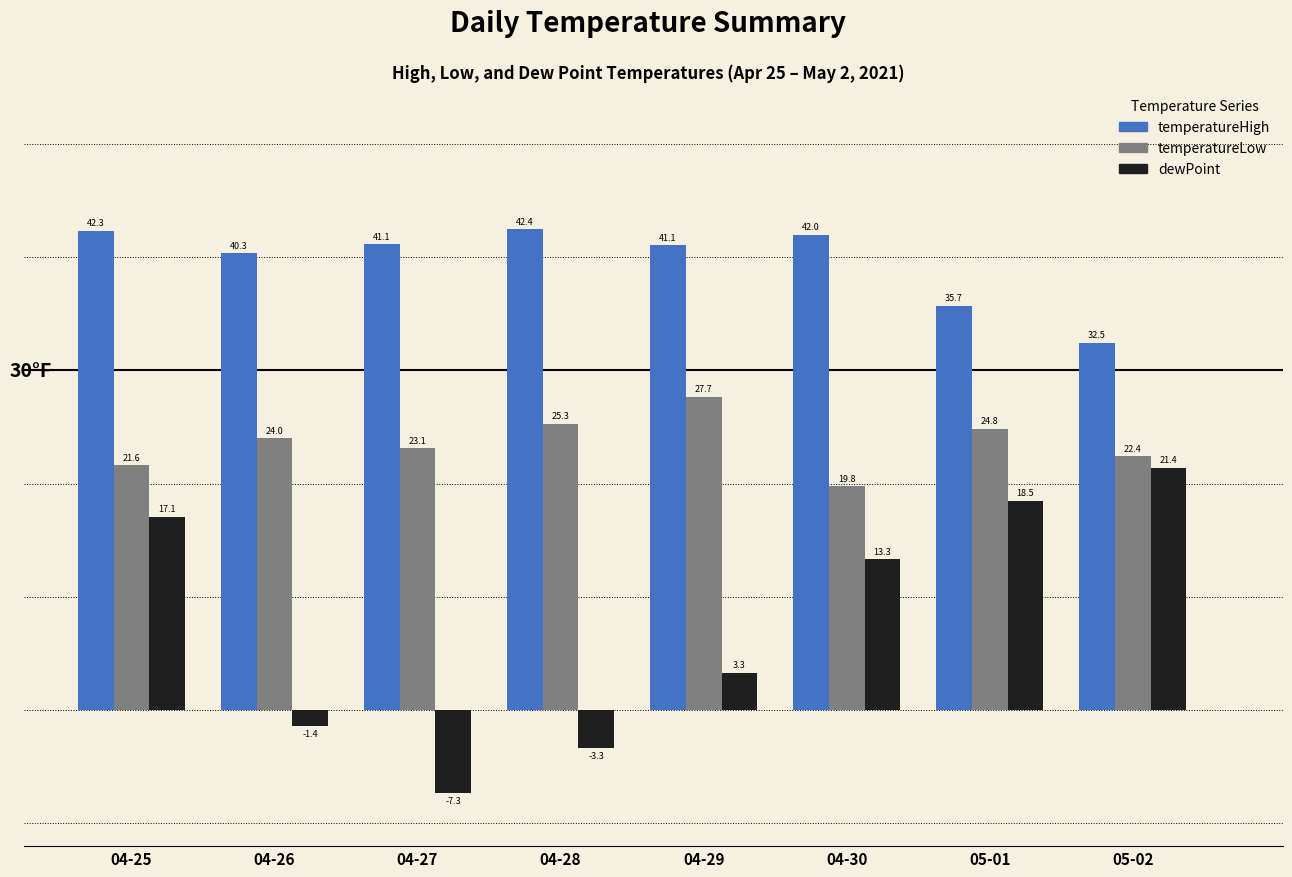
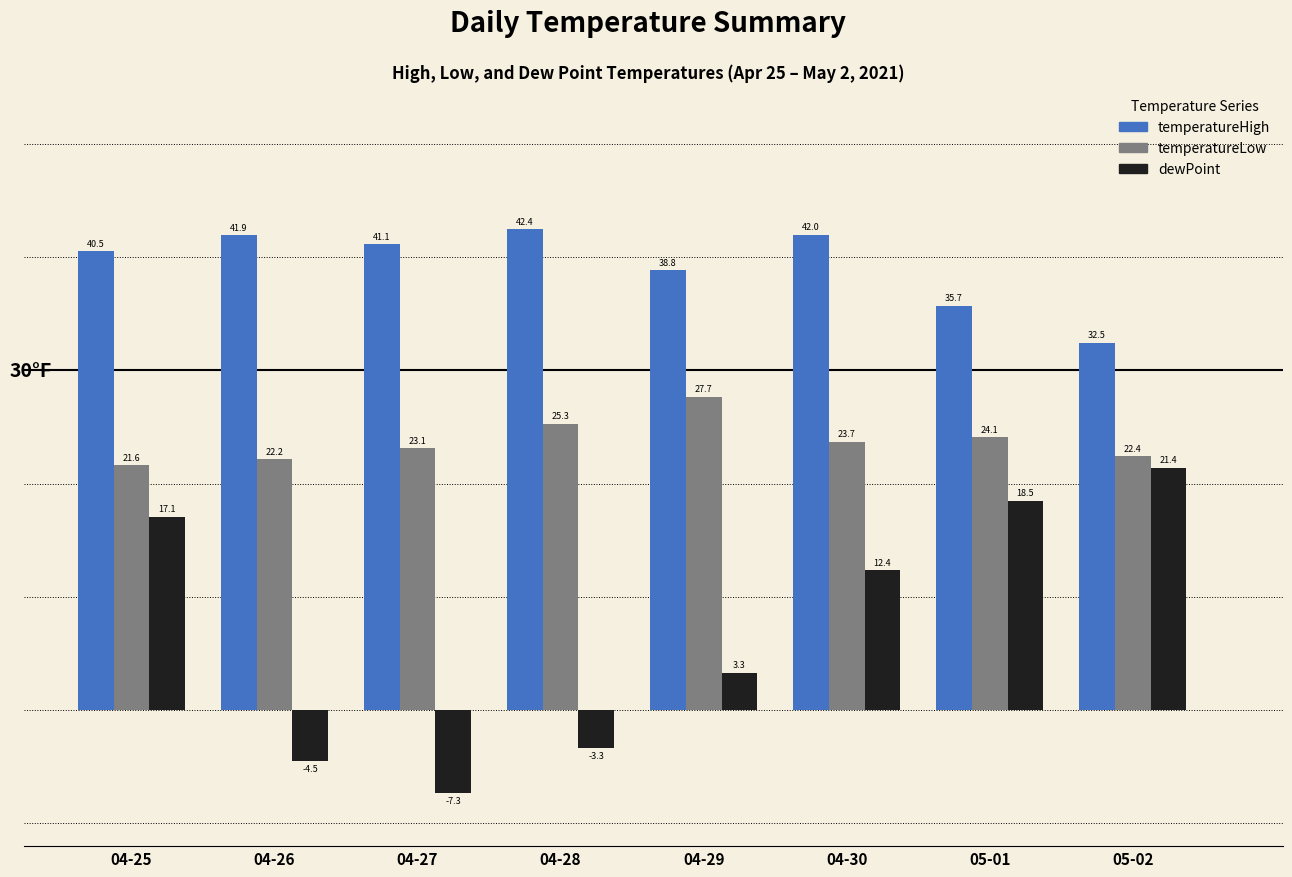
temperatureHigh, 04-25: 42.3 -> 40.5
temperatureHigh, 04-26: 40.3 -> 41.9
temperatureLow, 04-26: 24.0 -> 22.2
dewPoint, 04-26: -1.4 -> -4.5
temperatureHigh, 04-29: 41.1 -> 38.8
temperatureLow, 04-30: 19.8 -> 23.7
dewPoint, 04-30: 13.3 -> 12.4
temperatureLow, 05-01: 24.8 -> 24.1
